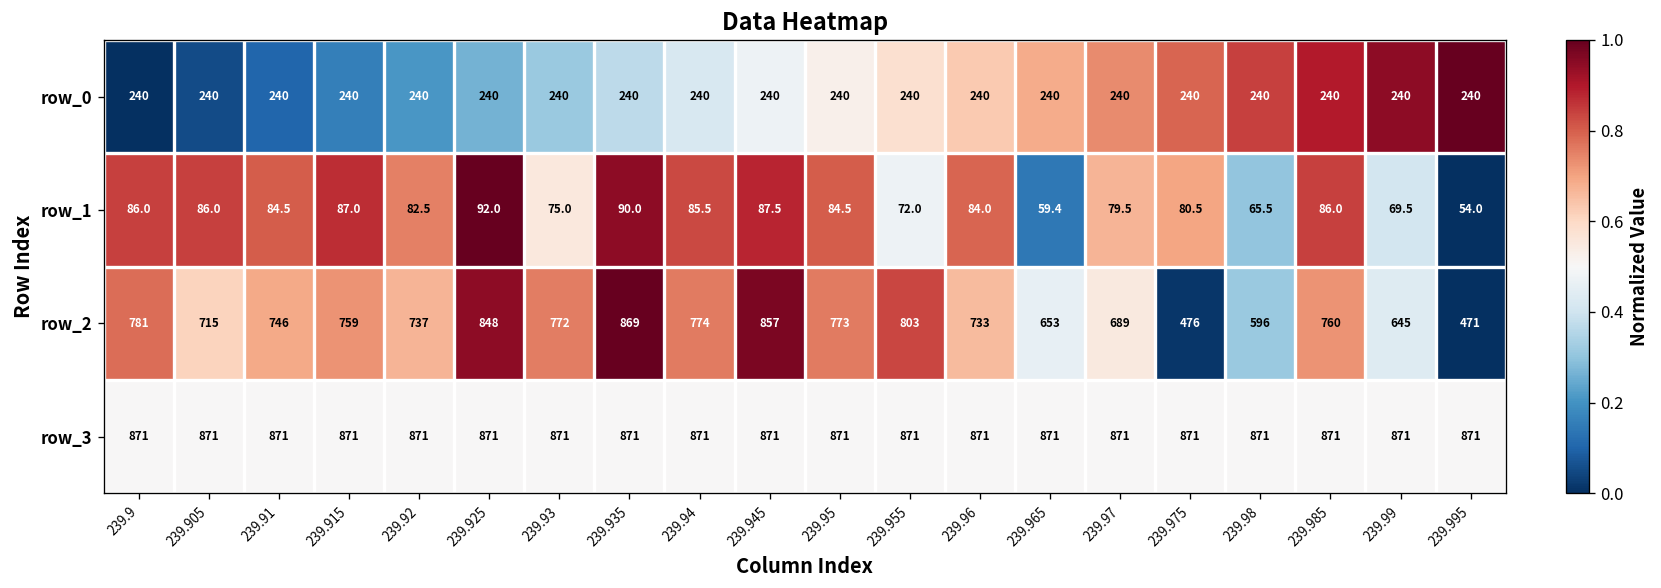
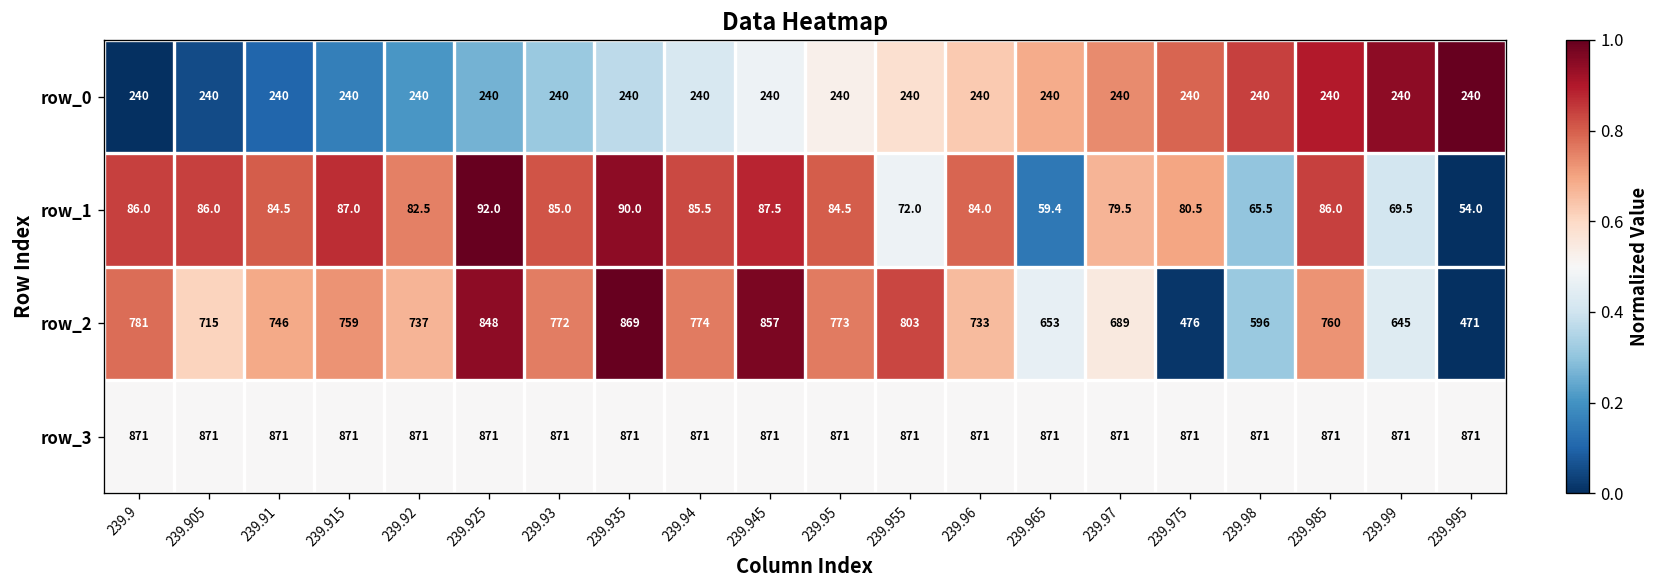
row_1, 239.93: 75.0 -> 85.0
